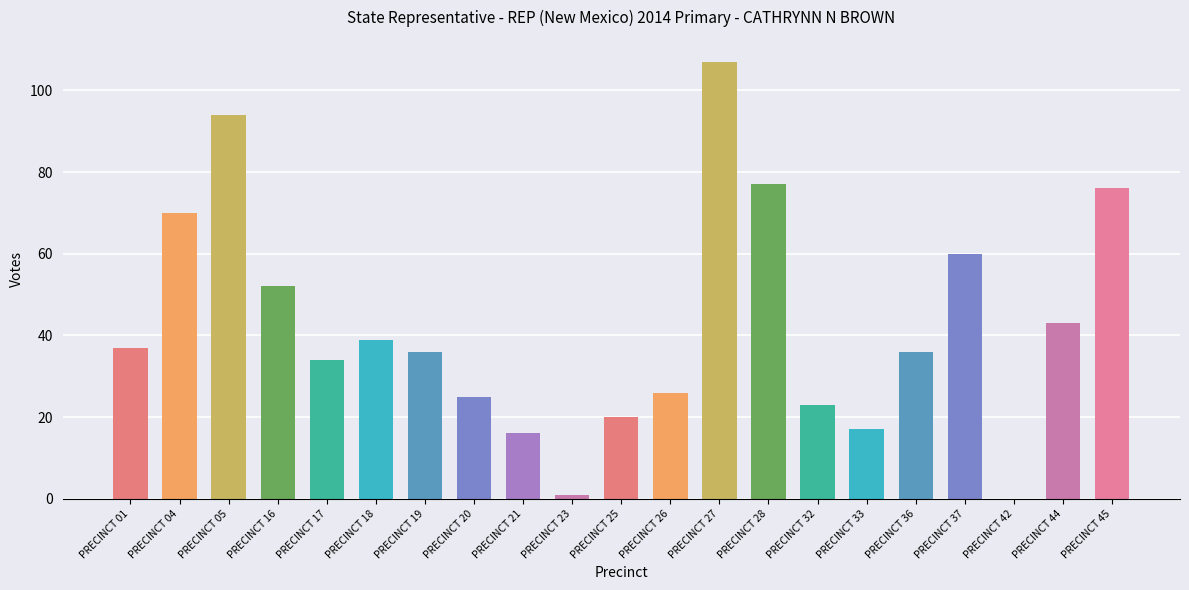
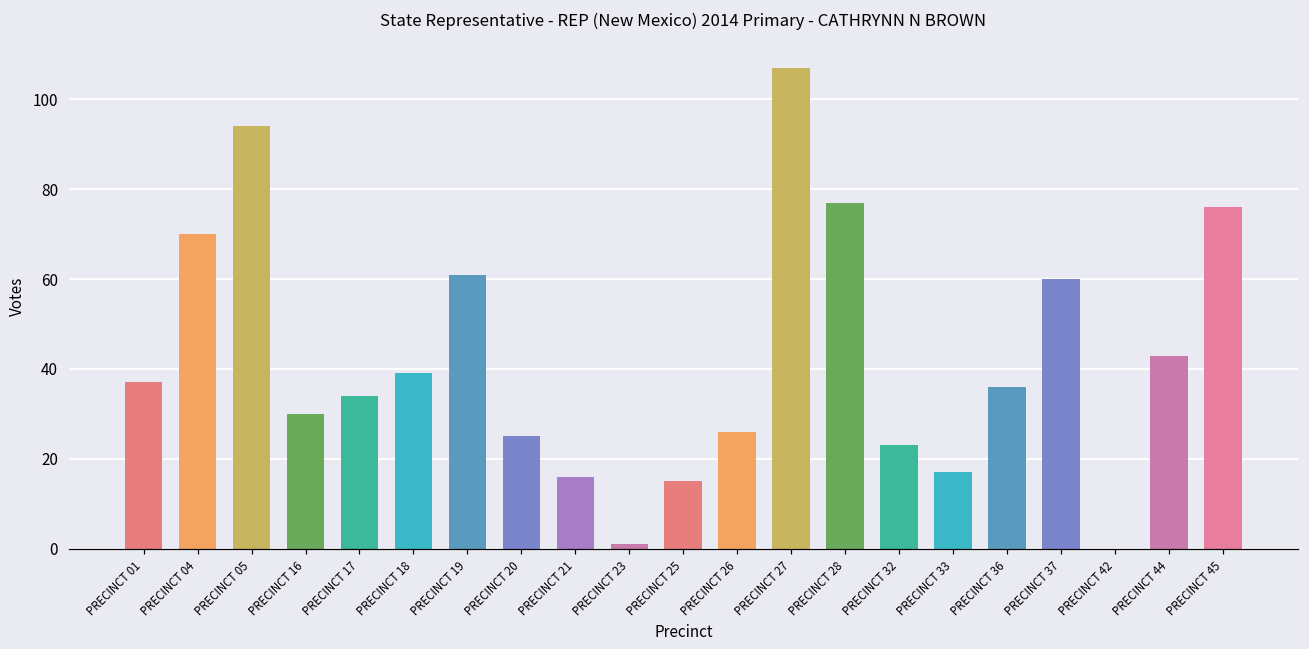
PRECINCT 16: 52 -> 30
PRECINCT 19: 36 -> 61
PRECINCT 25: 20 -> 15
